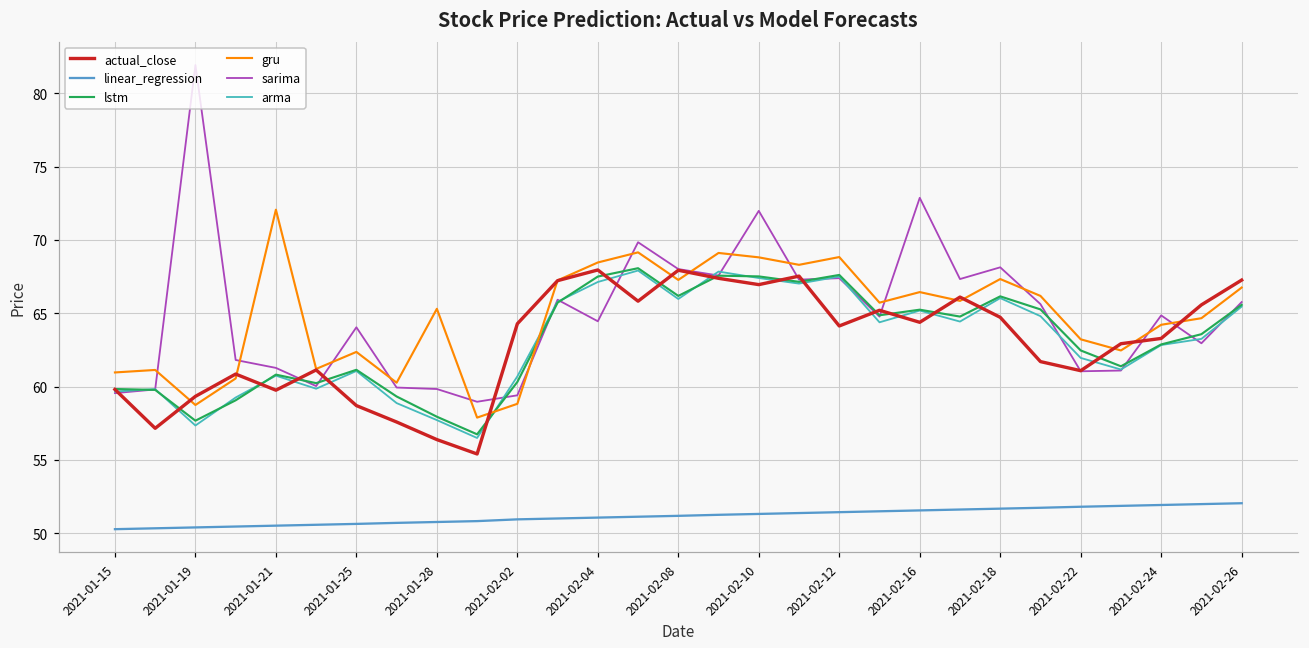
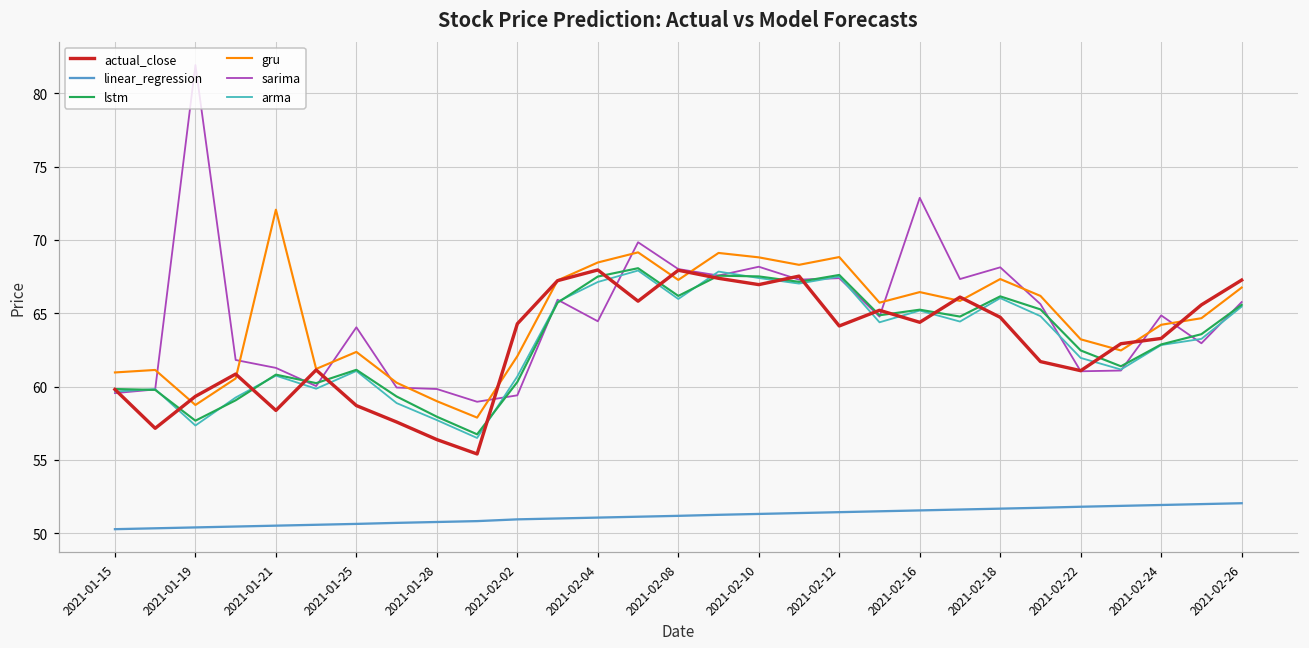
actual_close, 2021-01-21: 59.8 -> 58.4
gru, 2021-01-28: 65.3 -> 59.0
gru, 2021-02-02: 58.8 -> 62.1
sarima, 2021-02-10: 72.0 -> 68.2
